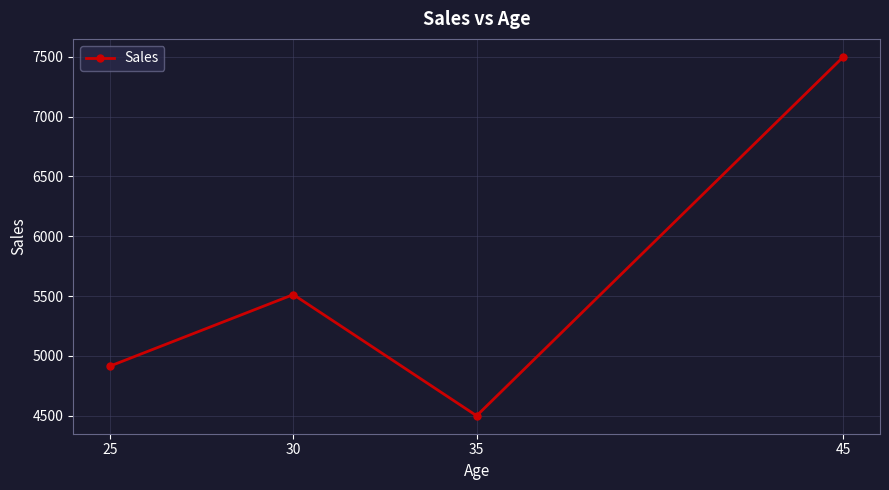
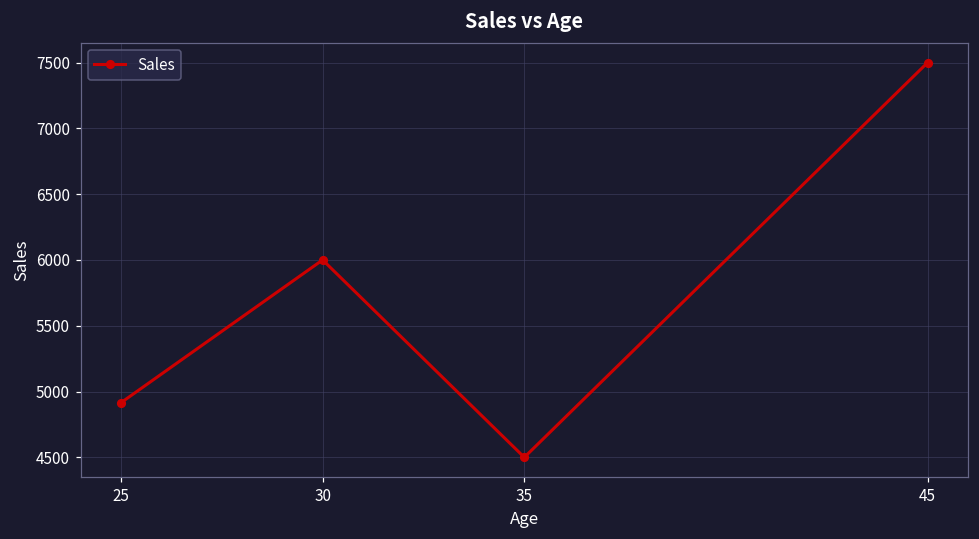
30: 5510 -> 6000
